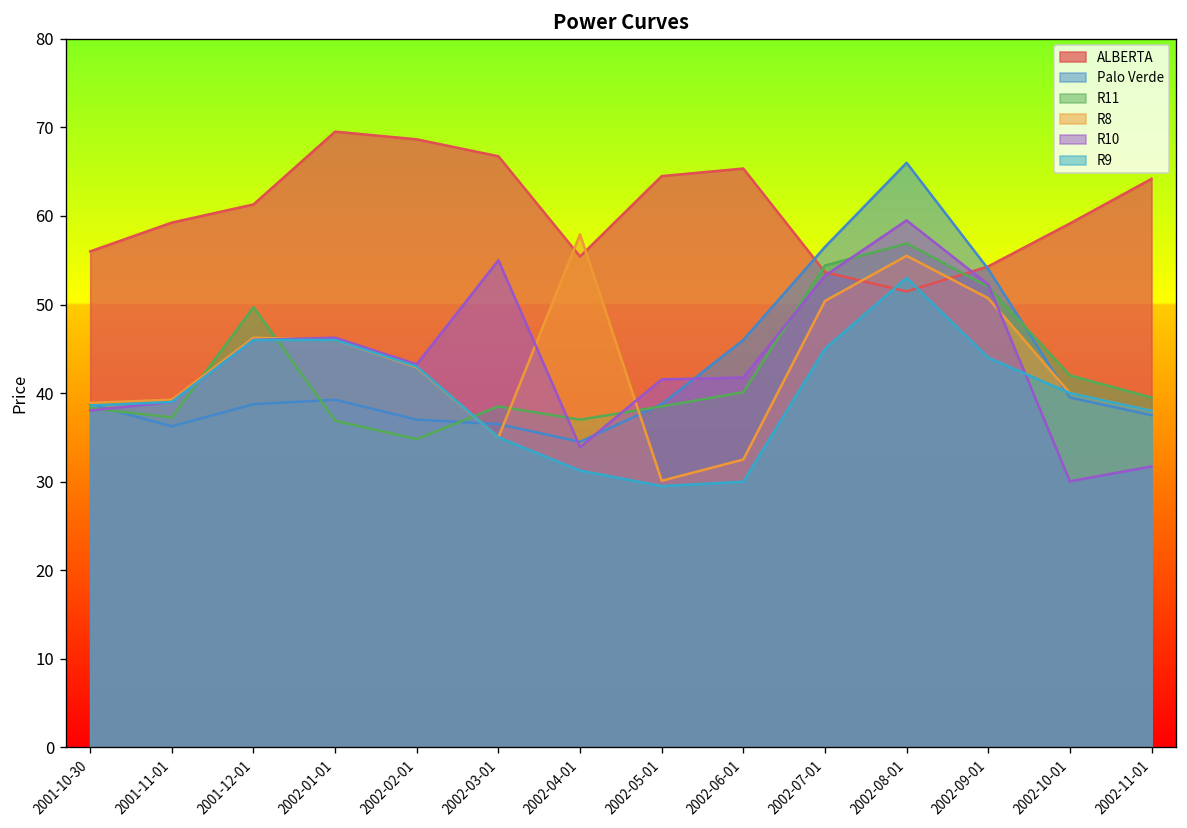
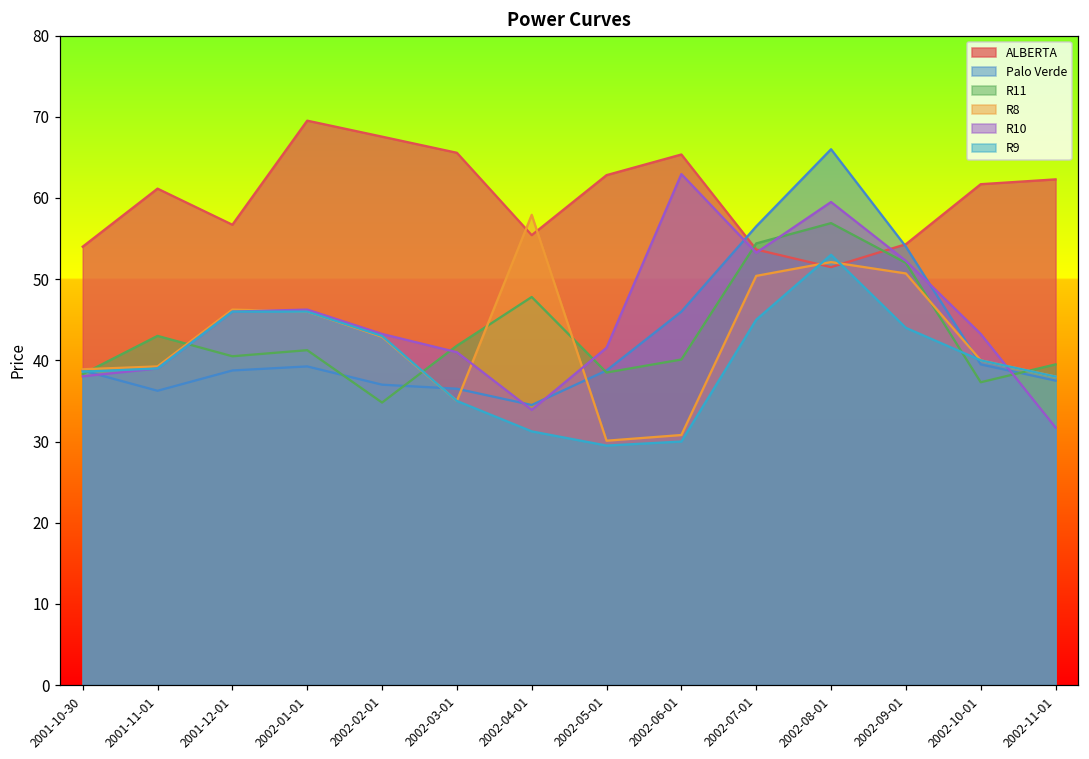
ALBERTA, 2001-10-30: 56 -> 54
ALBERTA, 2001-11-01: 59 -> 61
R11, 2001-11-01: 37 -> 43
ALBERTA, 2001-12-01: 61 -> 57
R11, 2001-12-01: 50 -> 41
R11, 2002-01-01: 37 -> 41
ALBERTA, 2002-02-01: 69 -> 68
ALBERTA, 2002-03-01: 67 -> 66
R11, 2002-03-01: 39 -> 42
R10, 2002-03-01: 55 -> 41
R11, 2002-04-01: 37 -> 48
ALBERTA, 2002-05-01: 64 -> 63
R8, 2002-06-01: 33 -> 31
R10, 2002-06-01: 42 -> 63
R8, 2002-08-01: 56 -> 52
ALBERTA, 2002-10-01: 59 -> 62
R11, 2002-10-01: 42 -> 37
R10, 2002-10-01: 30 -> 43
ALBERTA, 2002-11-01: 64 -> 62
